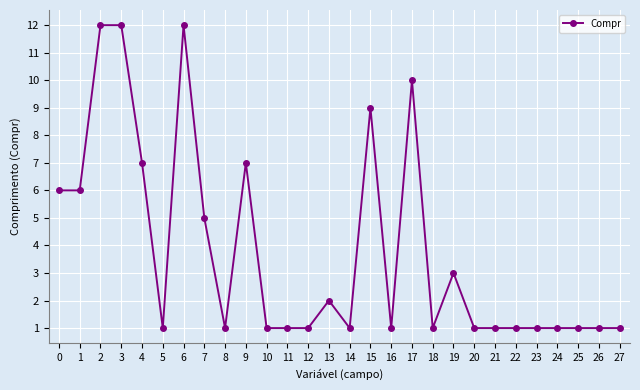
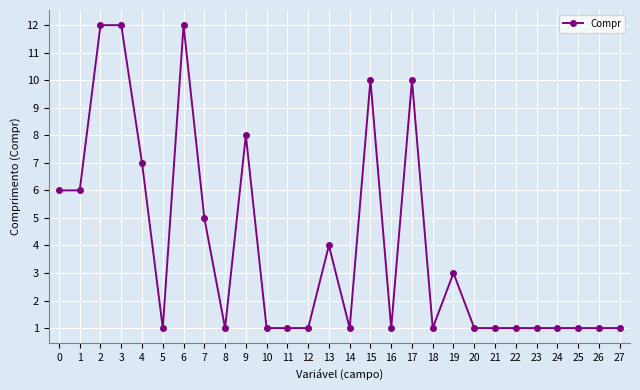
9: 7 -> 8
13: 2 -> 4
15: 9 -> 10
